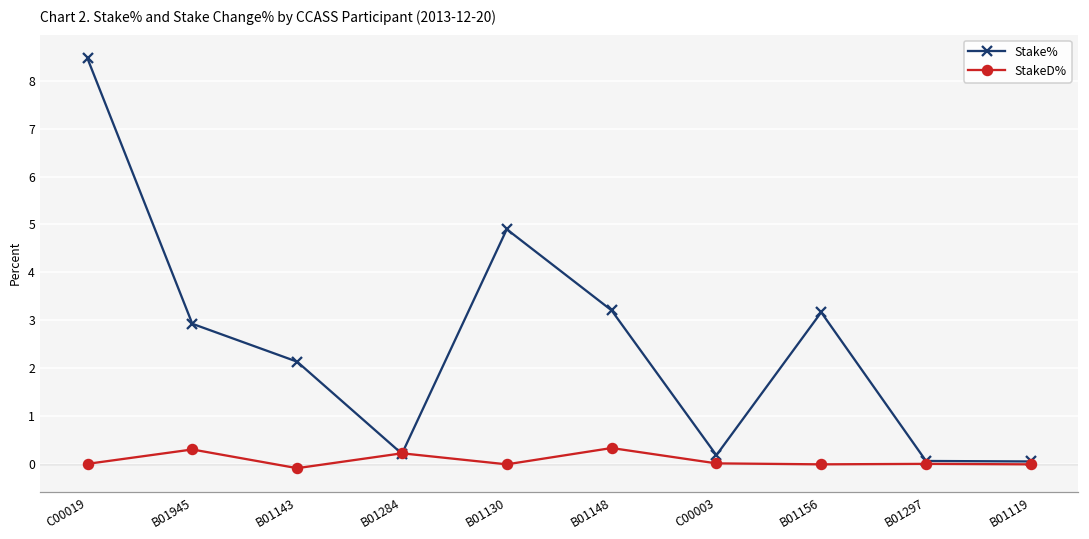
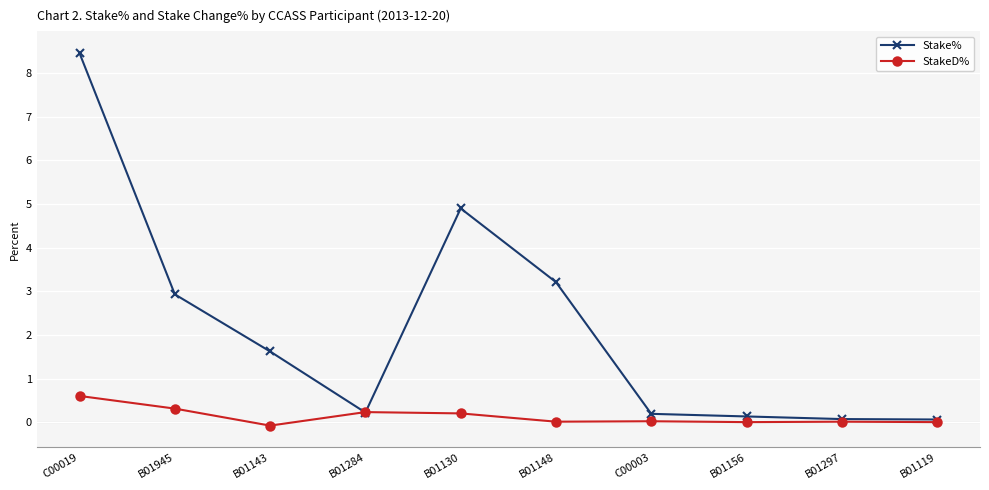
StakeD%, C00019: 0.0 -> 0.6
Stake%, B01143: 2.1 -> 1.6
StakeD%, B01130: 0.0 -> 0.2
StakeD%, B01148: 0.3 -> 0.0
Stake%, B01156: 3.2 -> 0.1
